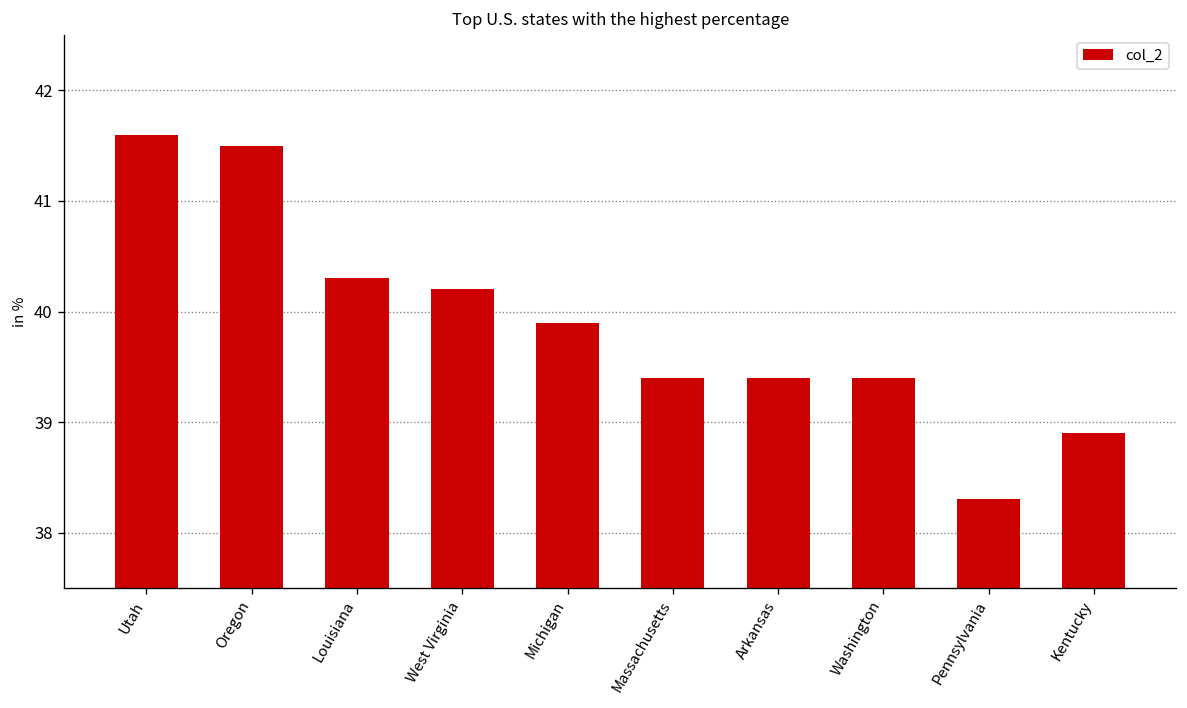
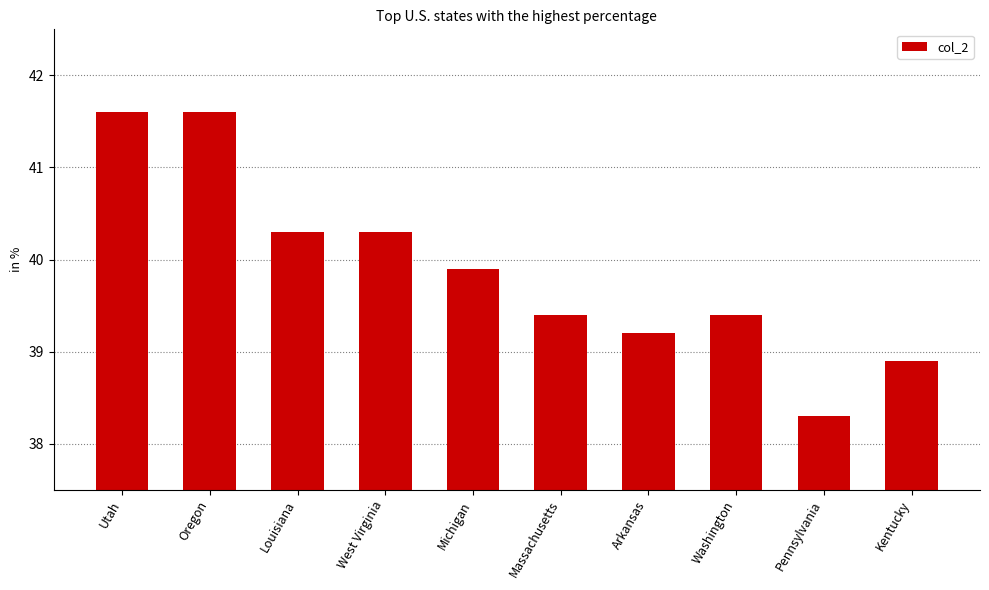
Oregon: 41.5 -> 41.6
West Virginia: 40.2 -> 40.3
Arkansas: 39.4 -> 39.2
